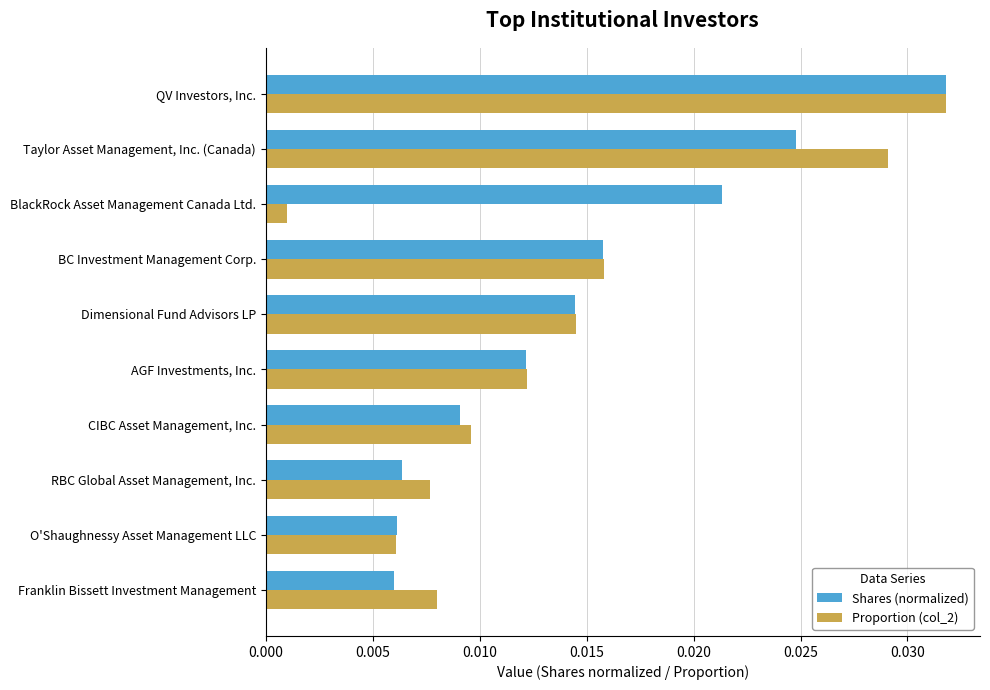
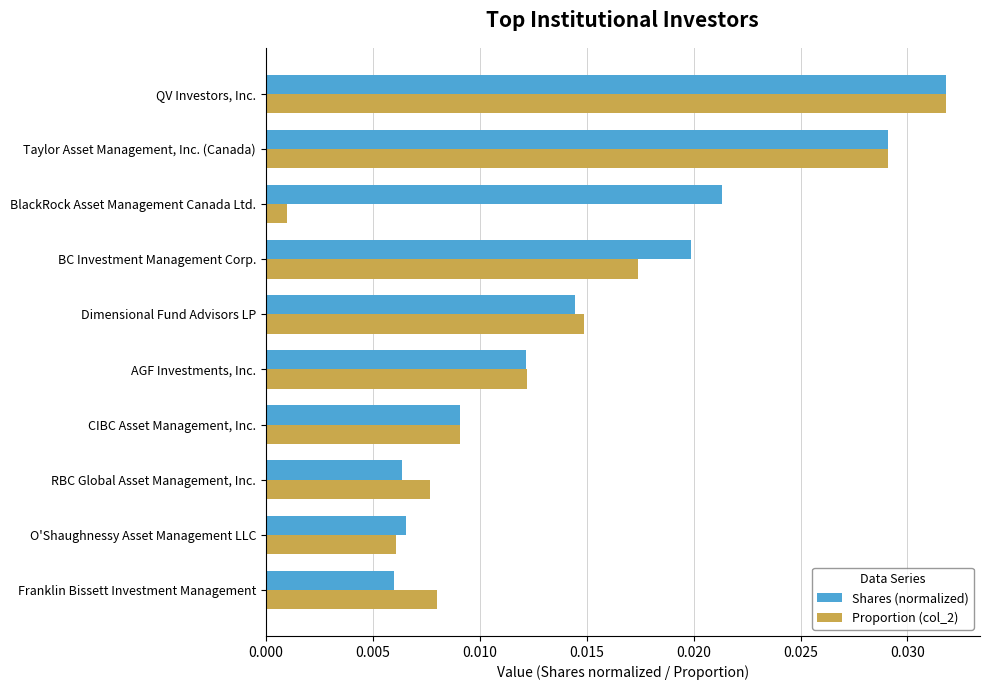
Shares (normalized), Taylor Asset Management, Inc. (Canada): 0.0248 -> 0.0291
Shares (normalized), BC Investment Management Corp.: 0.0158 -> 0.0199
Proportion (col_2), BC Investment Management Corp.: 0.0158 -> 0.0174
Proportion (col_2), Dimensional Fund Advisors LP: 0.0145 -> 0.0149
Proportion (col_2), CIBC Asset Management, Inc.: 0.0096 -> 0.0091
Shares (normalized), O'Shaughnessy Asset Management LLC: 0.0062 -> 0.0065
